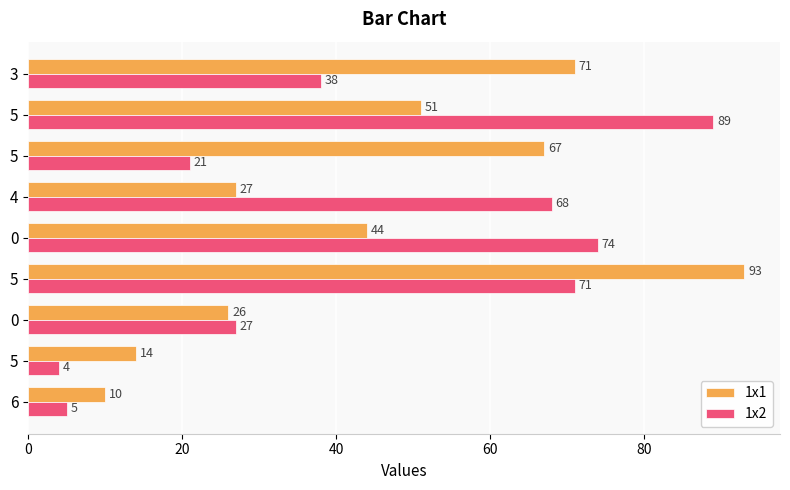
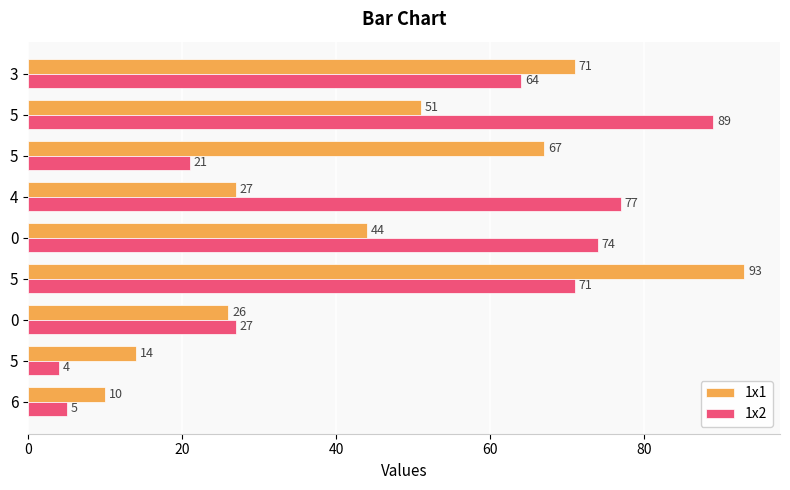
1x2, 3: 38 -> 64
1x2, 4: 68 -> 77
